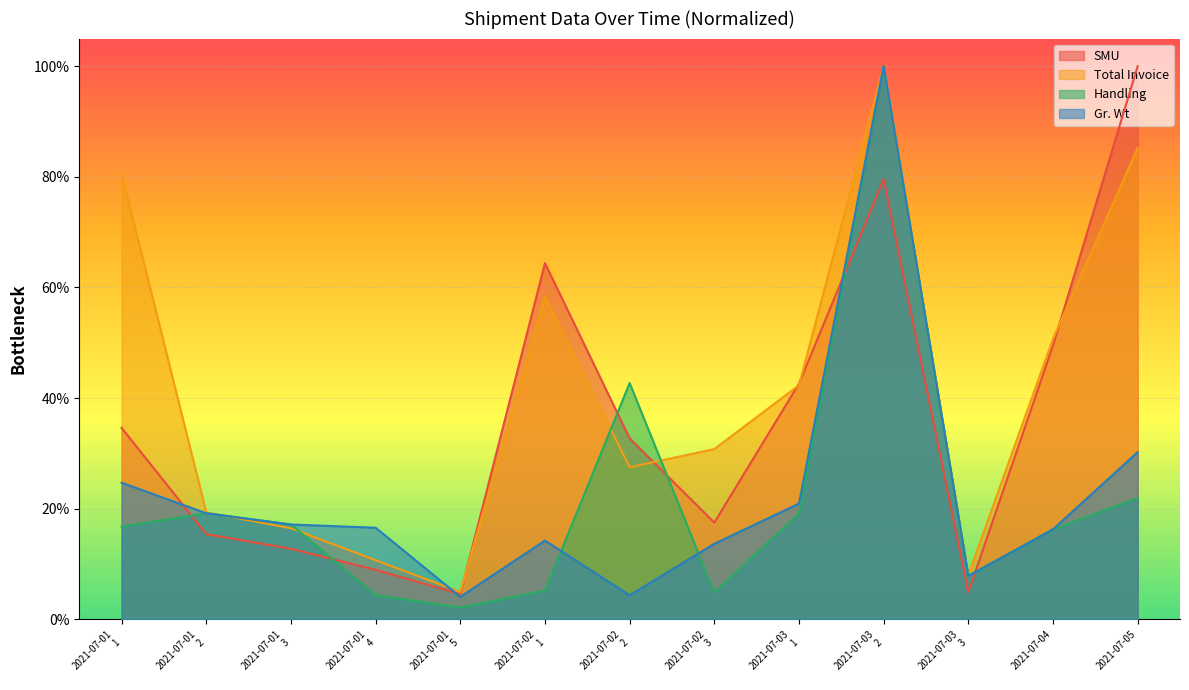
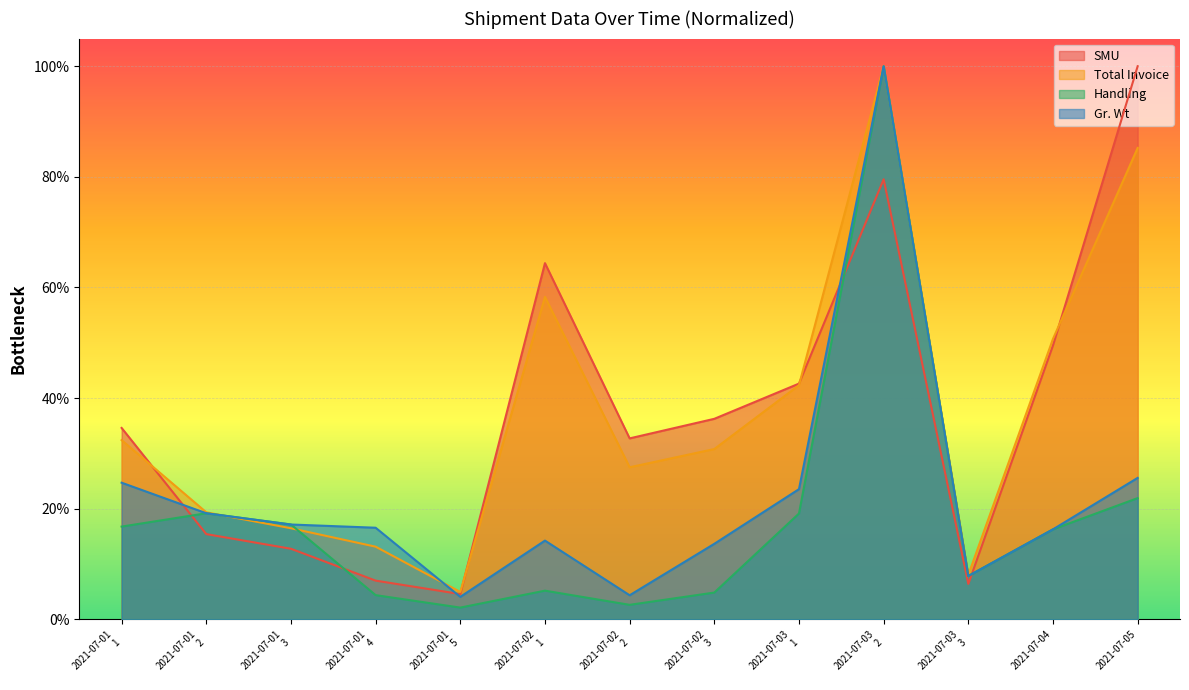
Total Invoice, 2021-07-01 1: 81% -> 32%
SMU, 2021-07-01 4: 9% -> 7%
Total Invoice, 2021-07-01 4: 11% -> 13%
Handling, 2021-07-02 2: 43% -> 3%
SMU, 2021-07-02 3: 17% -> 36%
Gr. Wt, 2021-07-03 1: 21% -> 24%
SMU, 2021-07-03 3: 5% -> 6%
Gr. Wt, 2021-07-05: 30% -> 26%
